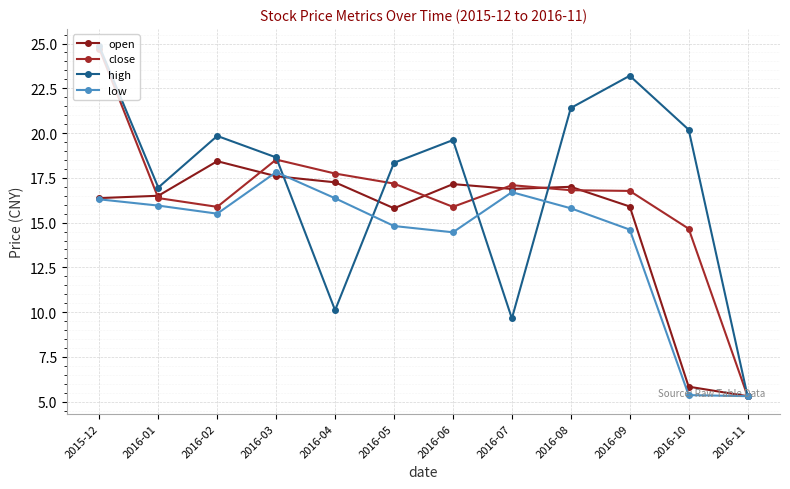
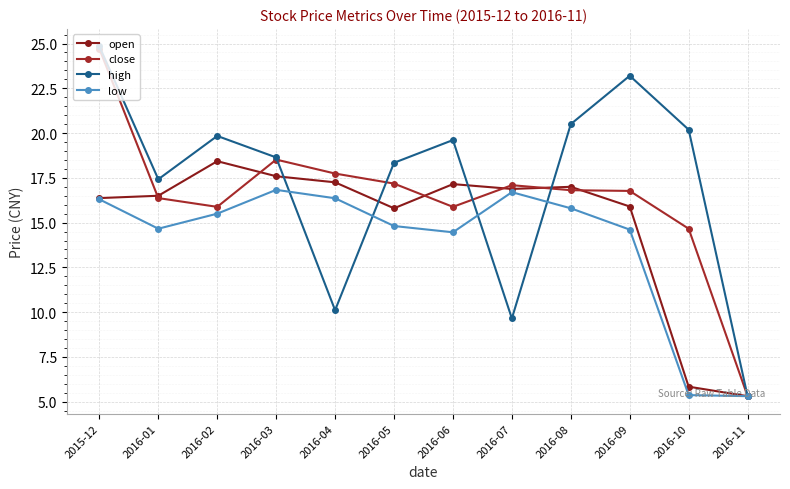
high, 2016-01: 17.0 -> 17.4
low, 2016-01: 16.0 -> 14.7
low, 2016-03: 17.8 -> 16.8
high, 2016-08: 21.4 -> 20.5
